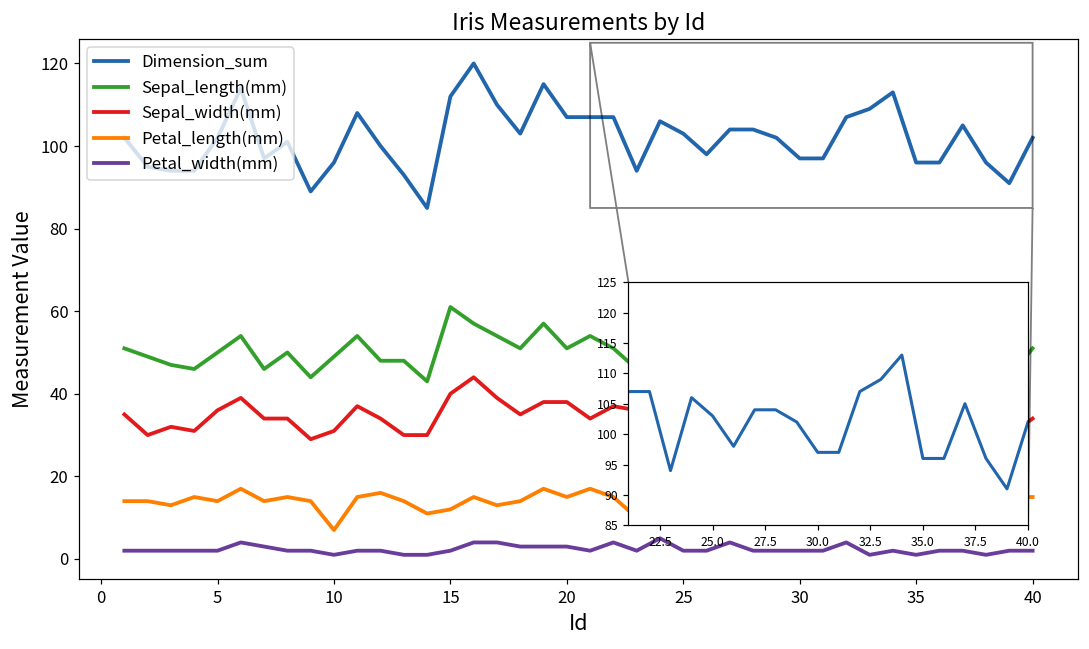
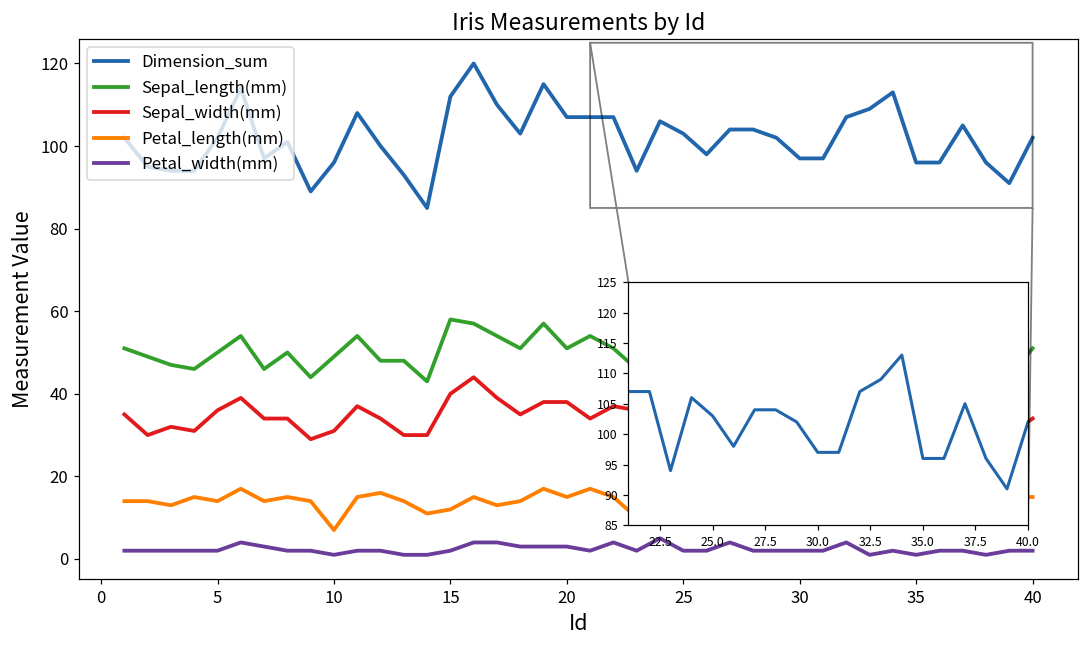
Sepal_length(mm), 15: 61 -> 58
